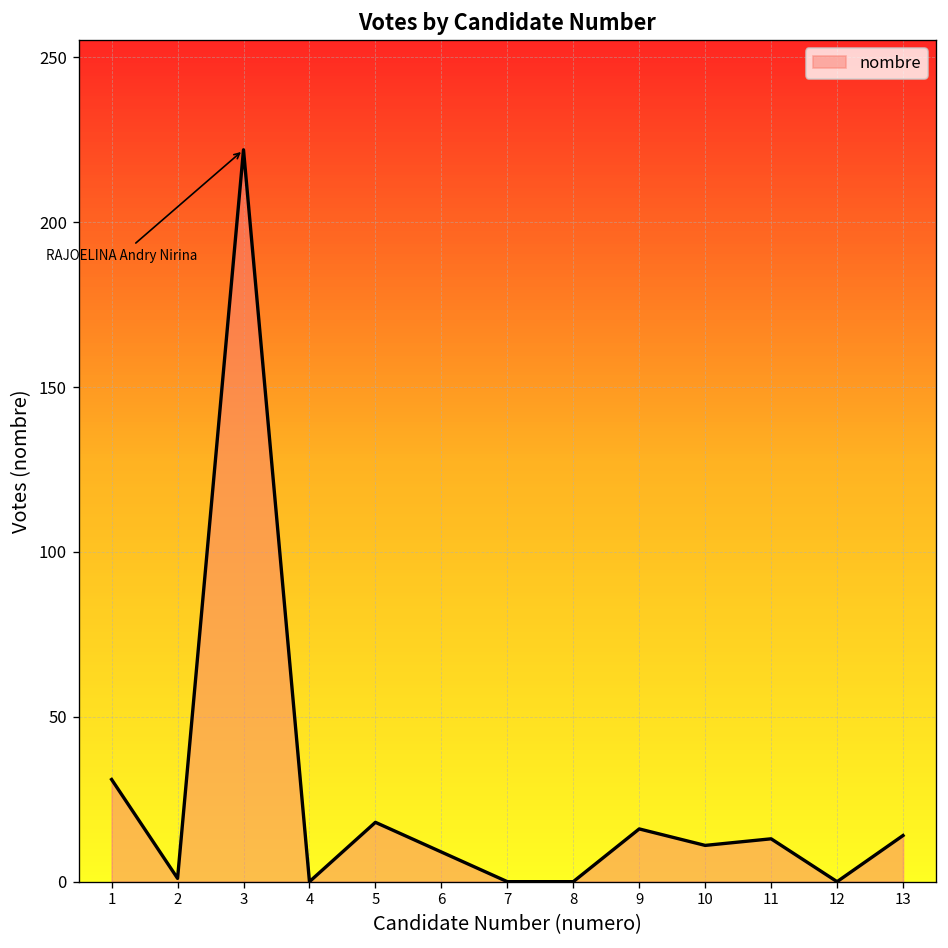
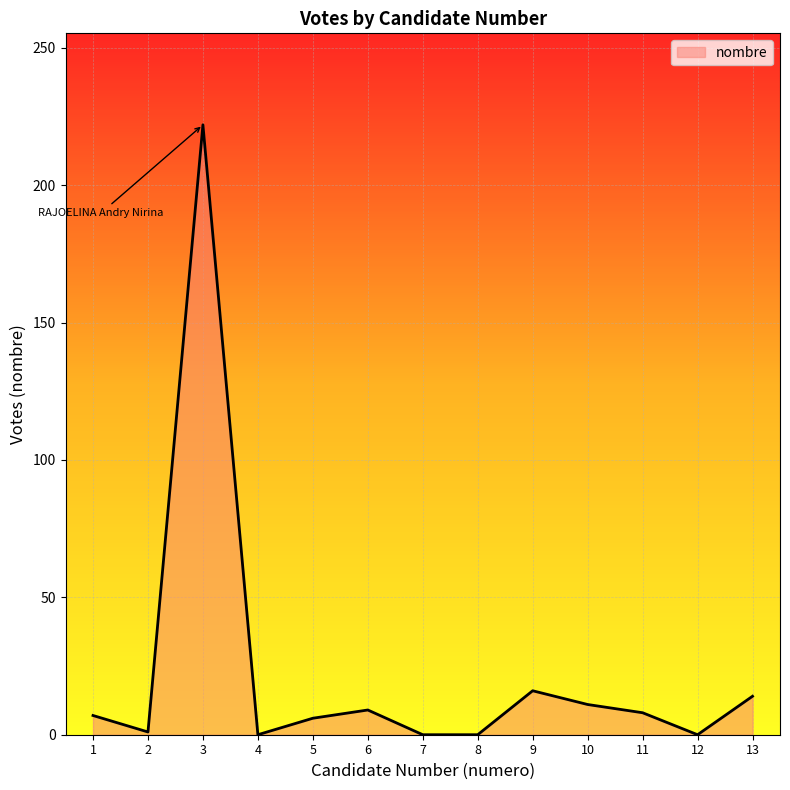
1: 31 -> 7
5: 18 -> 6
11: 13 -> 8
